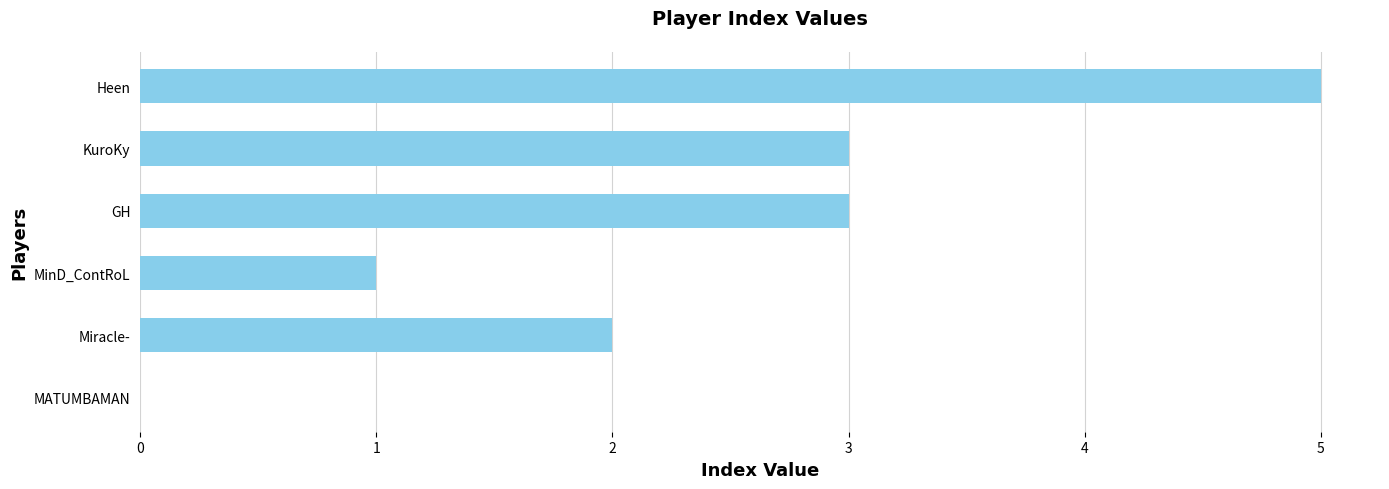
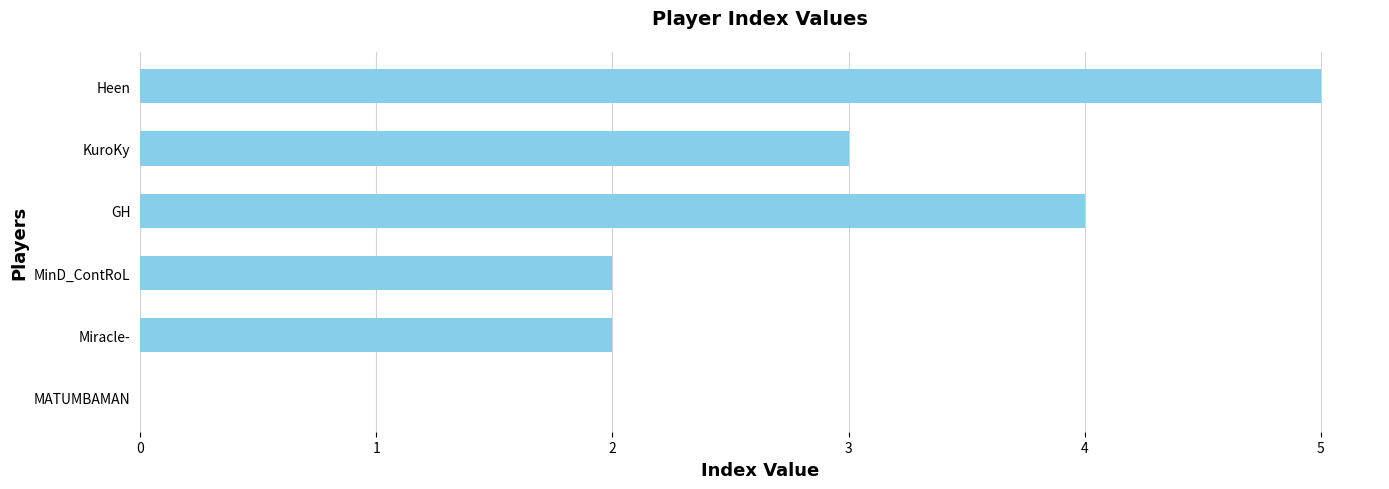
GH: 3 -> 4
MinD_ContRoL: 1 -> 2
